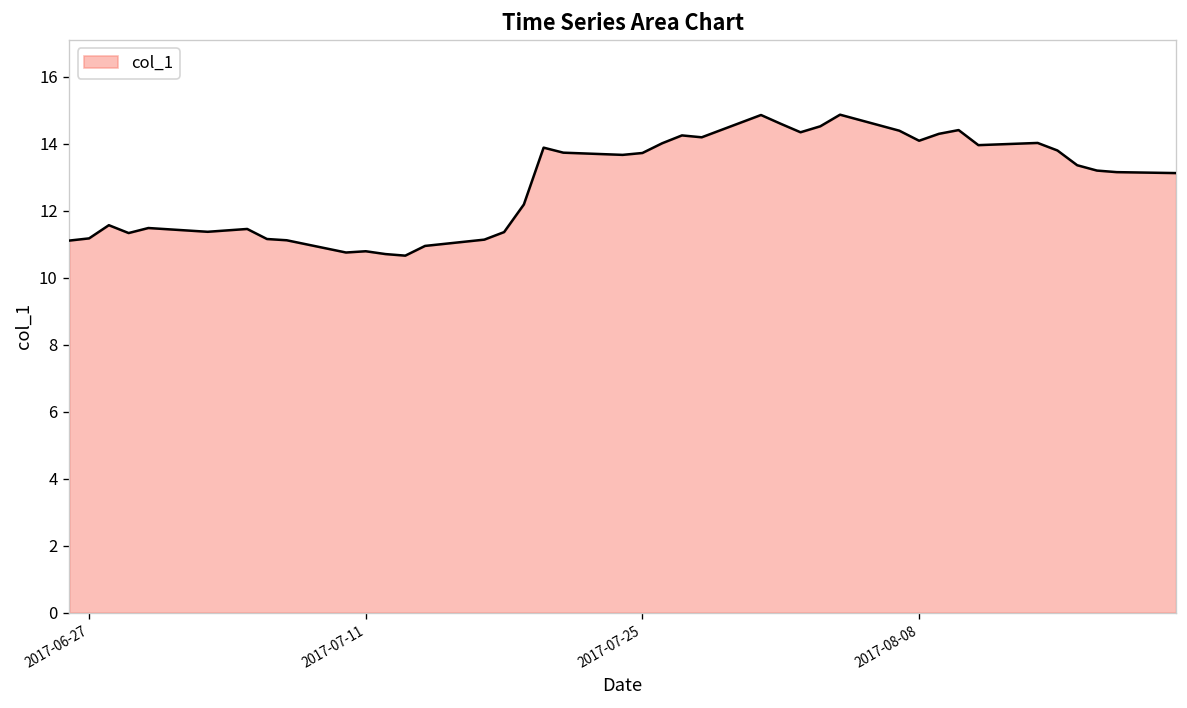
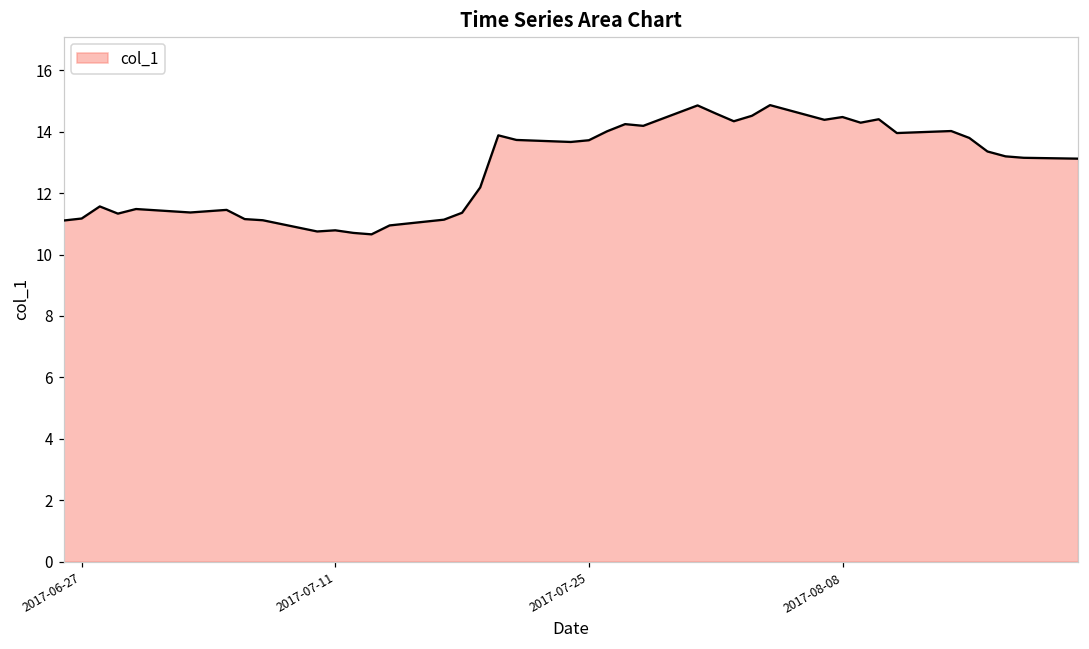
2017-08-08: 14.1 -> 14.5
